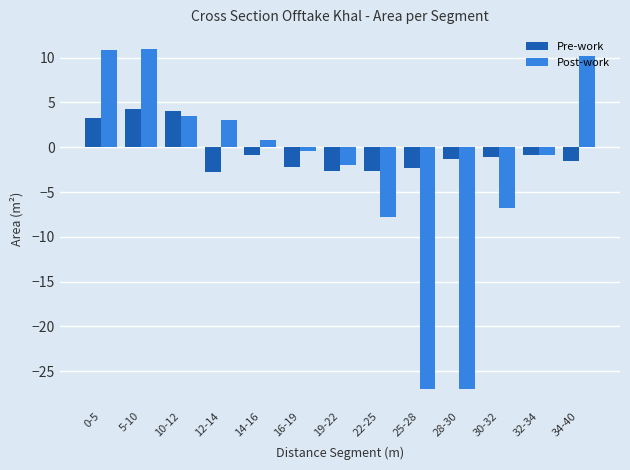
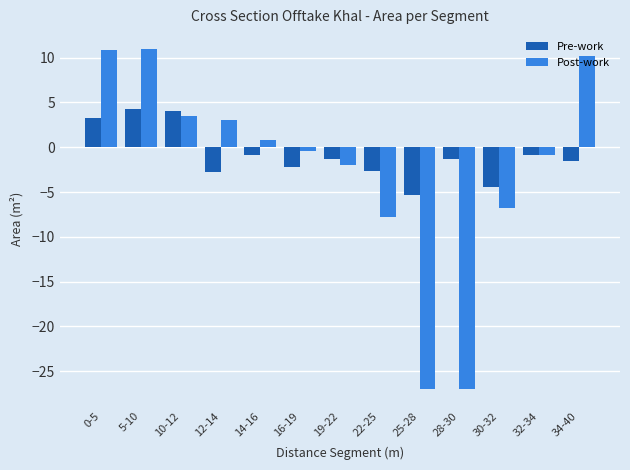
Pre-work, 19-22: -3 -> -1
Pre-work, 25-28: -2 -> -5
Pre-work, 30-32: -1 -> -4
